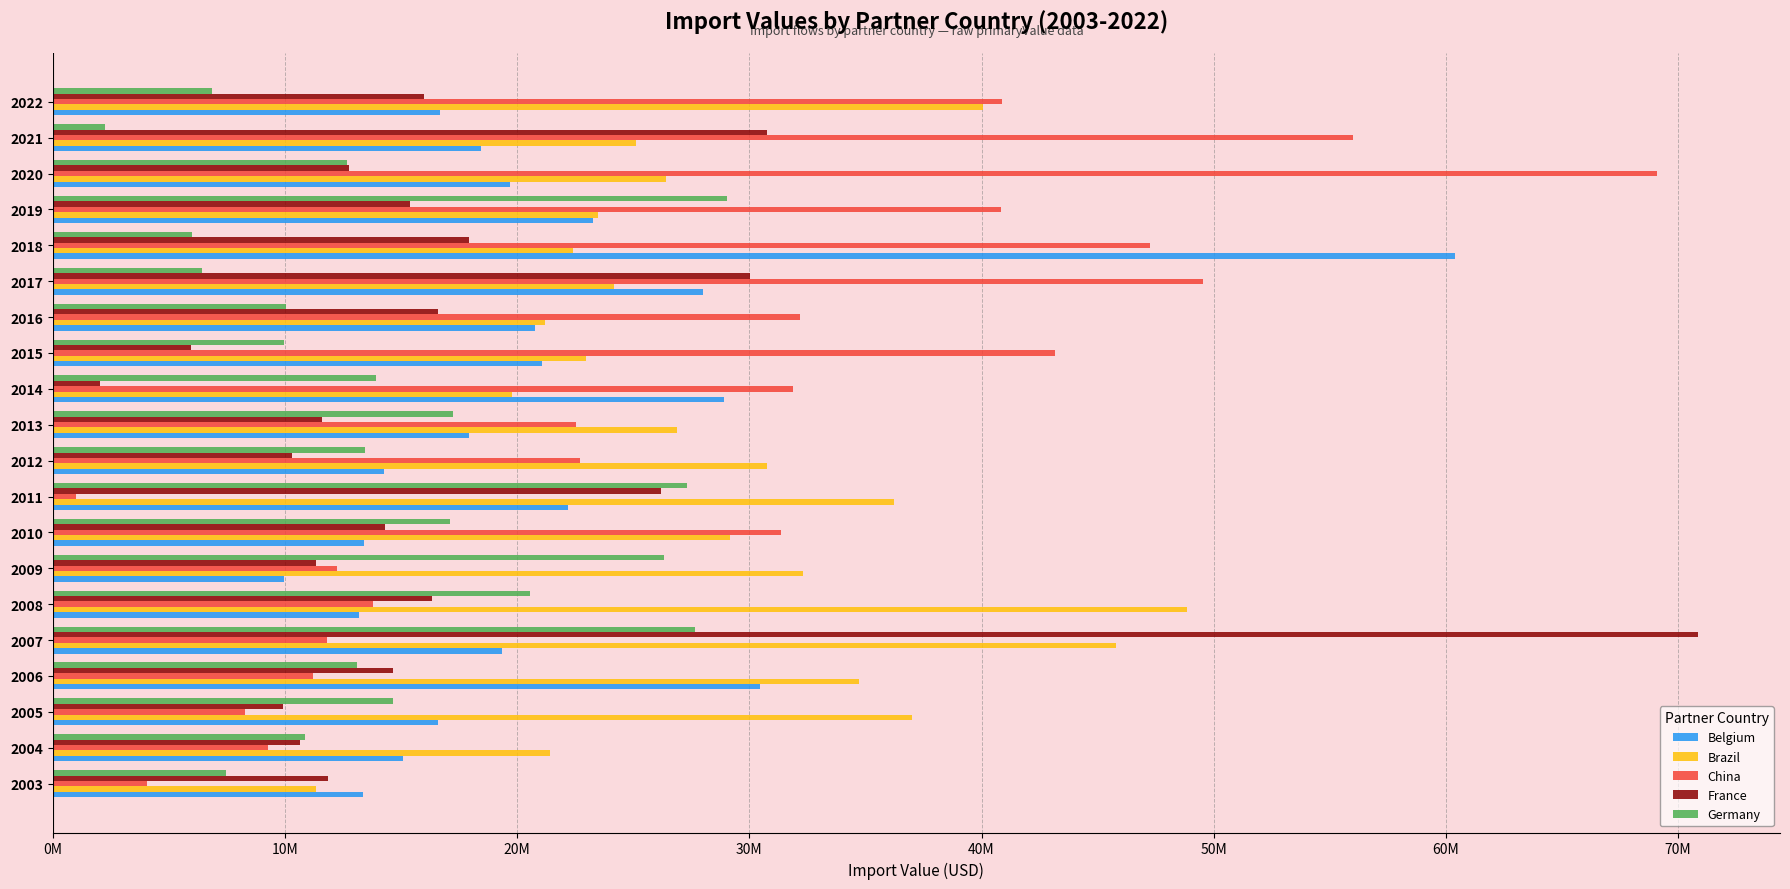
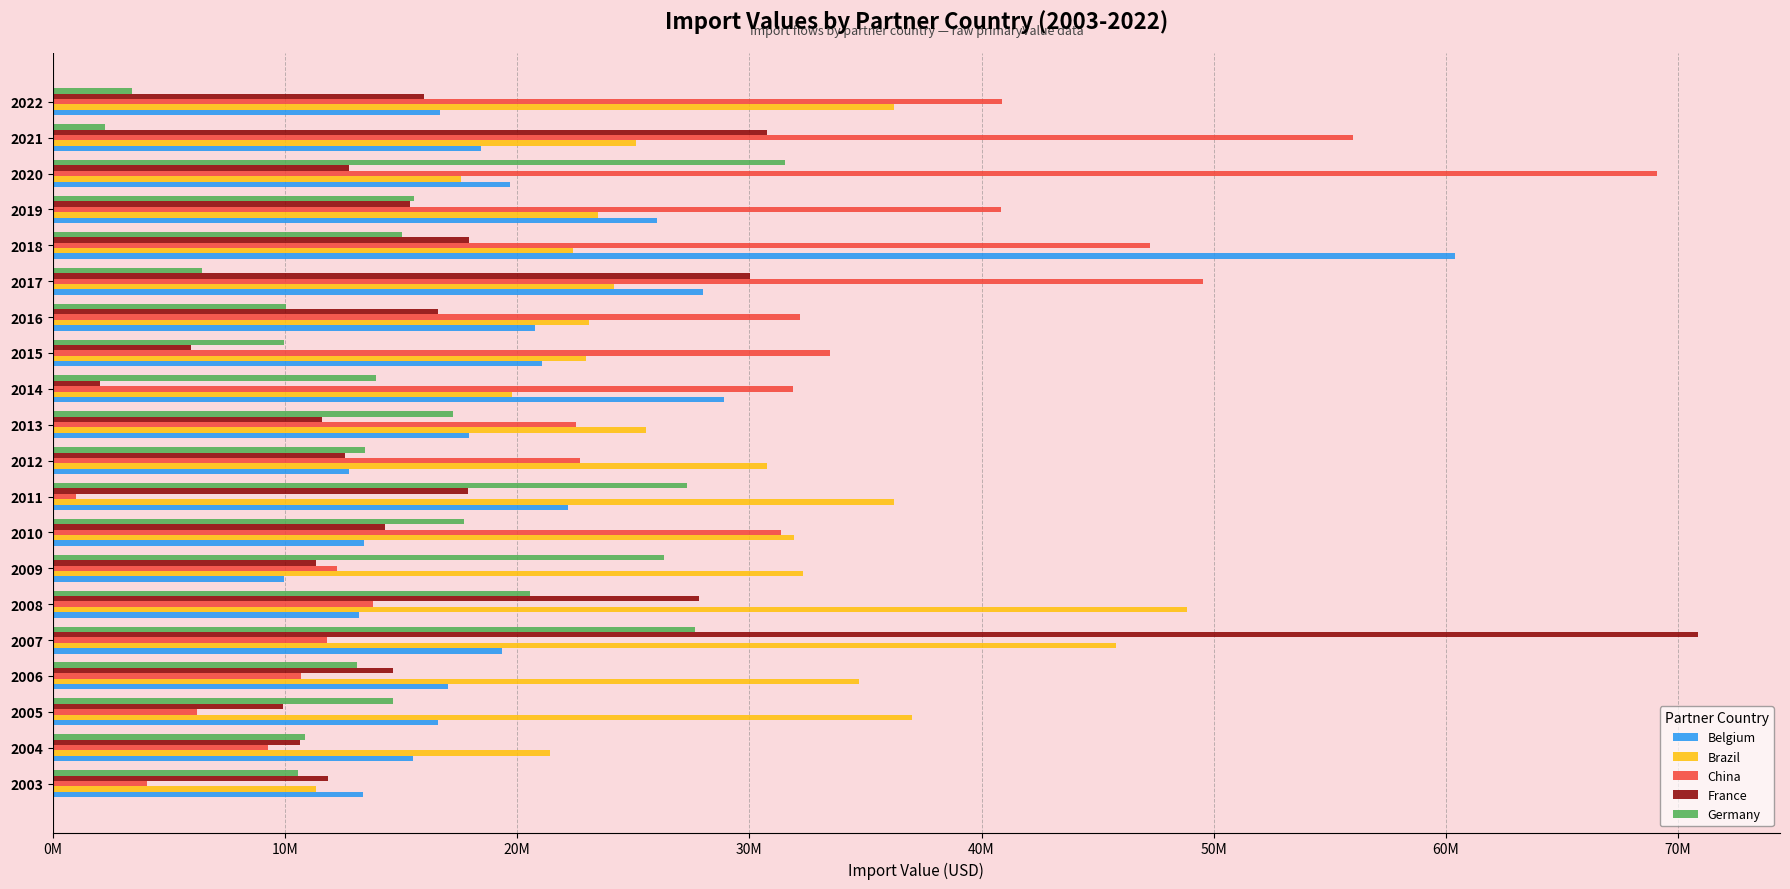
Germany, 2022: 6900000 -> 3400000
Brazil, 2022: 40100000 -> 36200000
Germany, 2020: 12700000 -> 31500000
Brazil, 2020: 26400000 -> 17600000
Germany, 2019: 29100000 -> 15600000
Belgium, 2019: 23300000 -> 26000000
Germany, 2018: 6000000 -> 15100000
Brazil, 2016: 21200000 -> 23100000
China, 2015: 43200000 -> 33500000
Brazil, 2013: 26900000 -> 25500000
France, 2012: 10300000 -> 12600000
Belgium, 2012: 14200000 -> 12800000
France, 2011: 26200000 -> 17900000
Germany, 2010: 17100000 -> 17700000
Brazil, 2010: 29200000 -> 31900000
France, 2008: 16300000 -> 27800000
China, 2006: 11200000 -> 10700000
Belgium, 2006: 30500000 -> 17000000
China, 2005: 8300000 -> 6200000
Belgium, 2004: 15100000 -> 15500000
Germany, 2003: 7500000 -> 10600000
